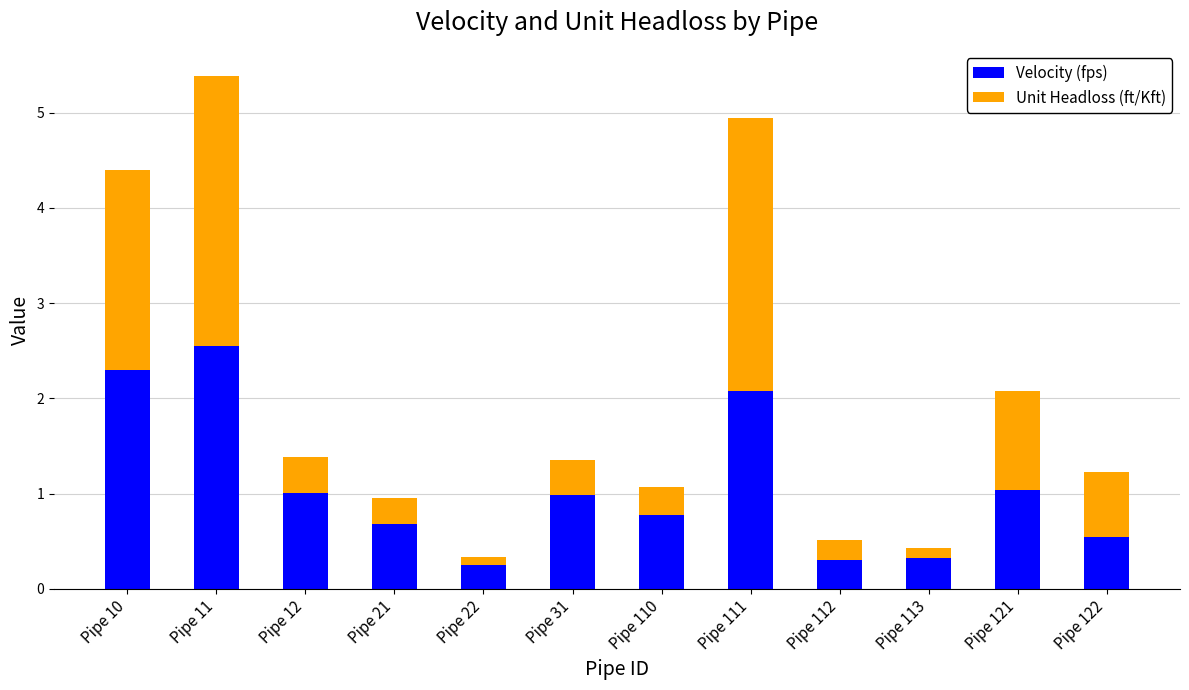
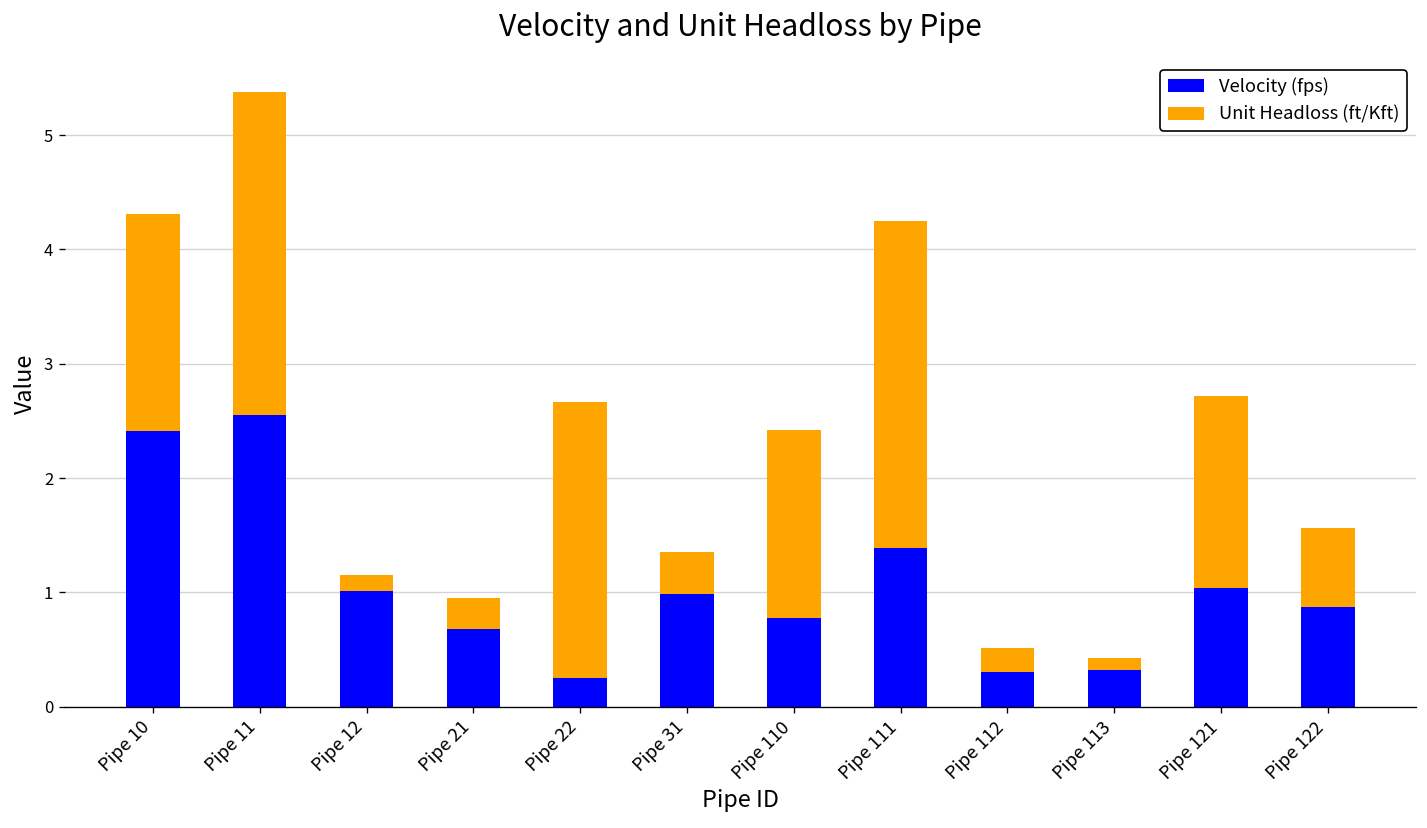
Velocity (fps), Pipe 10: 2.3 -> 2.4
Unit Headloss (ft/Kft), Pipe 10: 2.1 -> 1.9
Unit Headloss (ft/Kft), Pipe 12: 0.4 -> 0.1
Unit Headloss (ft/Kft), Pipe 22: 0.1 -> 2.4
Unit Headloss (ft/Kft), Pipe 110: 0.3 -> 1.6
Velocity (fps), Pipe 111: 2.1 -> 1.4
Unit Headloss (ft/Kft), Pipe 121: 1.0 -> 1.7
Velocity (fps), Pipe 122: 0.5 -> 0.9
